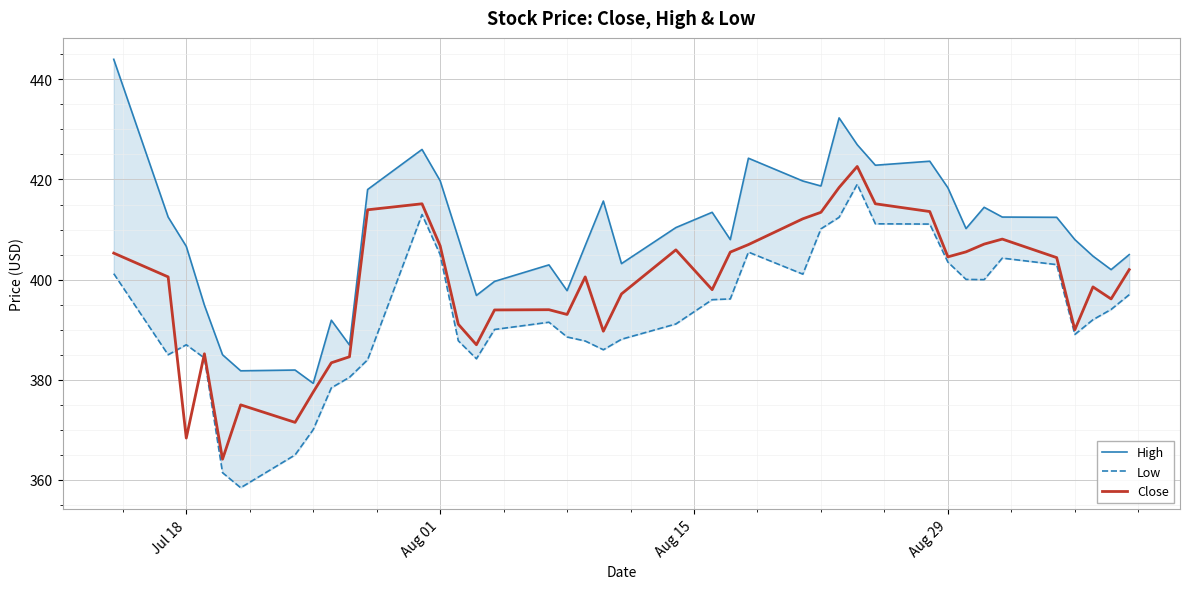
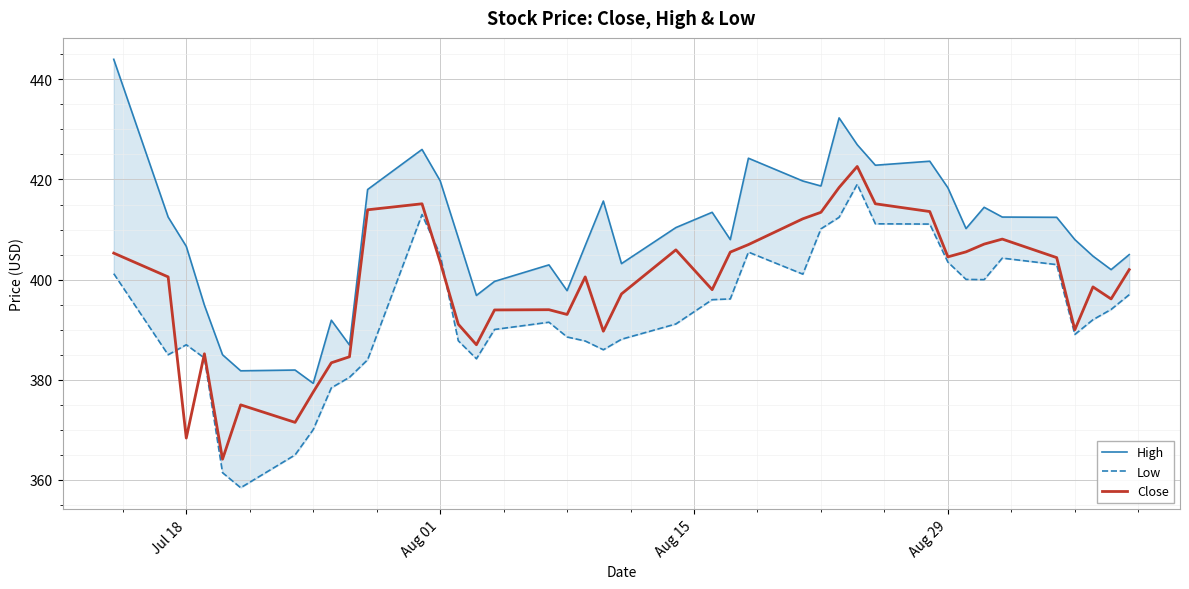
Close, Aug 01: 407 -> 404
